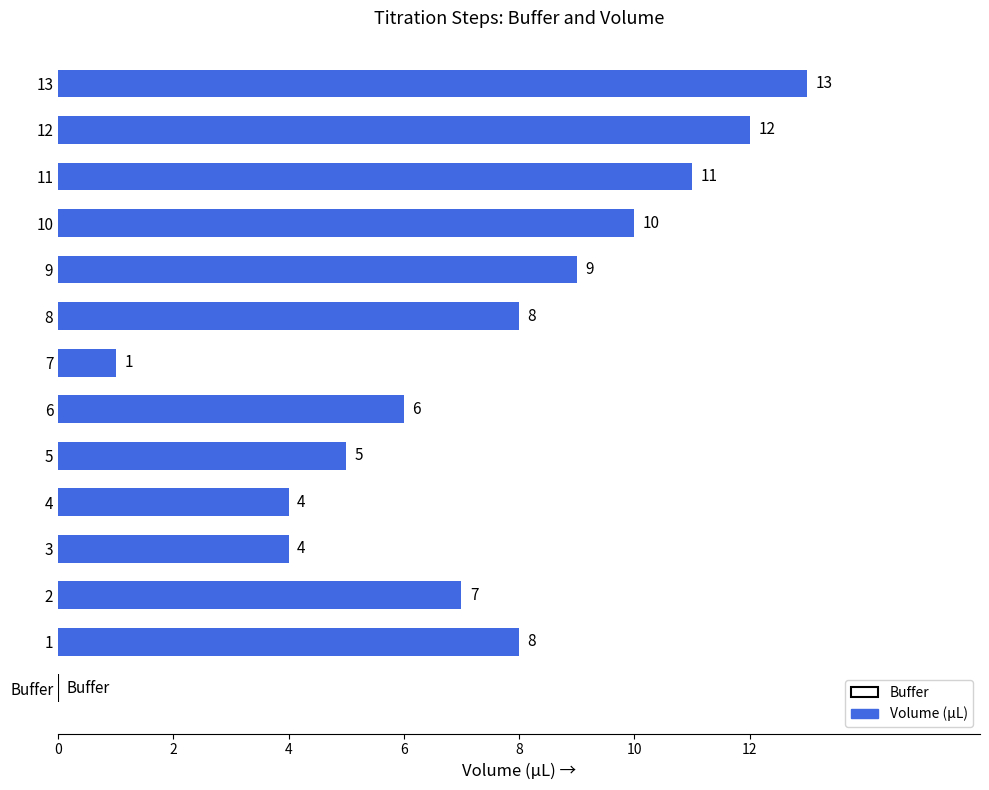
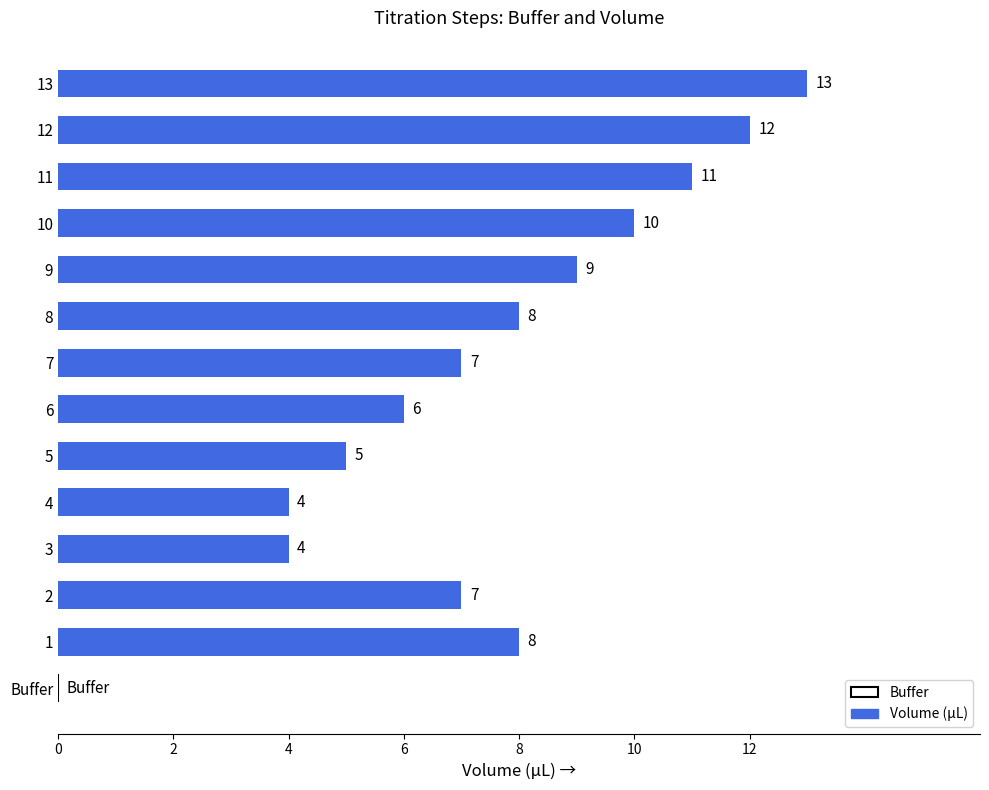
7: 1 -> 7
